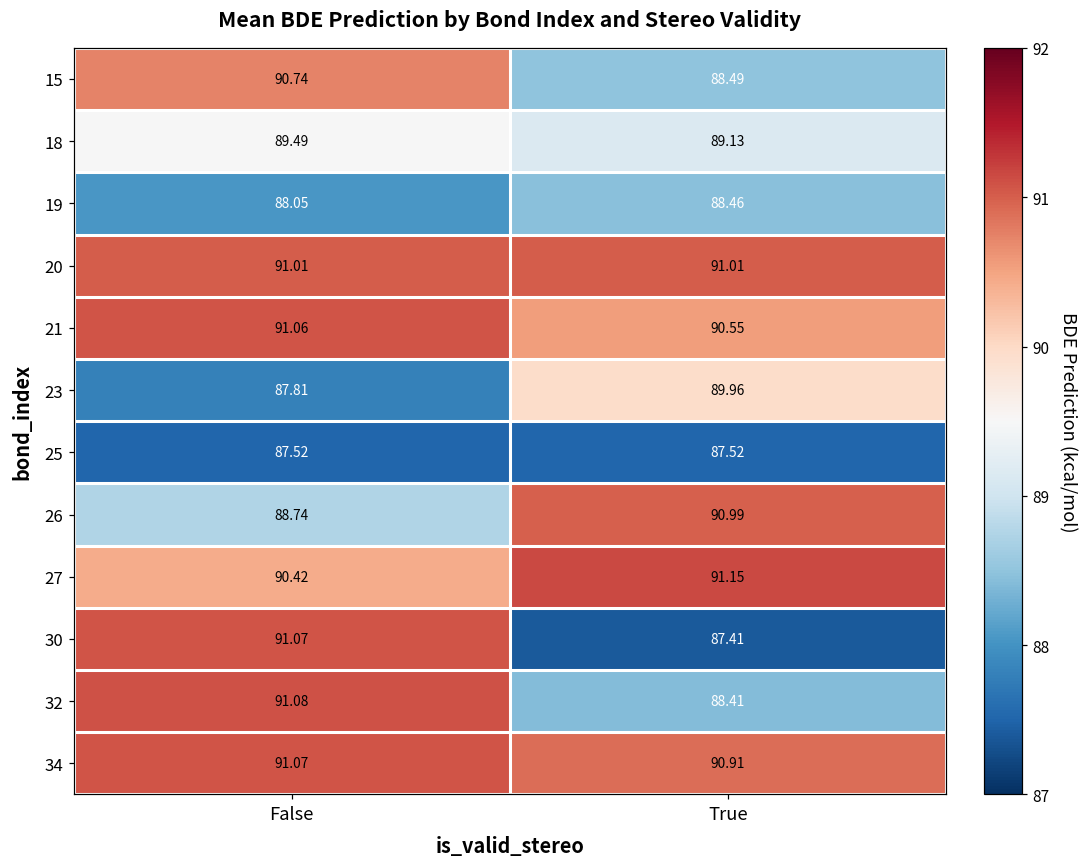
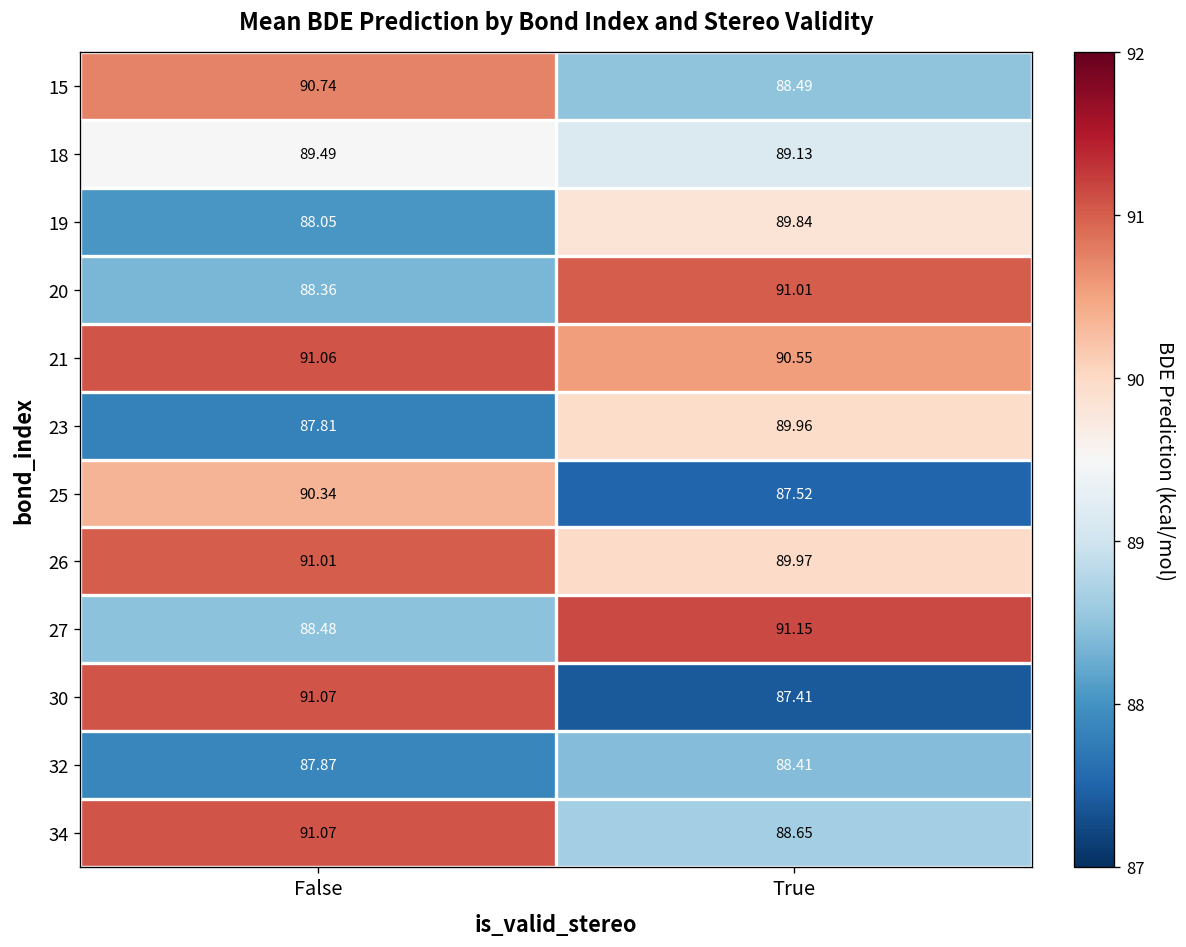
19, True: 88.46 -> 89.84
20, False: 91.01 -> 88.36
25, False: 87.52 -> 90.34
26, False: 88.74 -> 91.01
26, True: 90.99 -> 89.97
27, False: 90.42 -> 88.48
32, False: 91.08 -> 87.87
34, True: 90.91 -> 88.65
